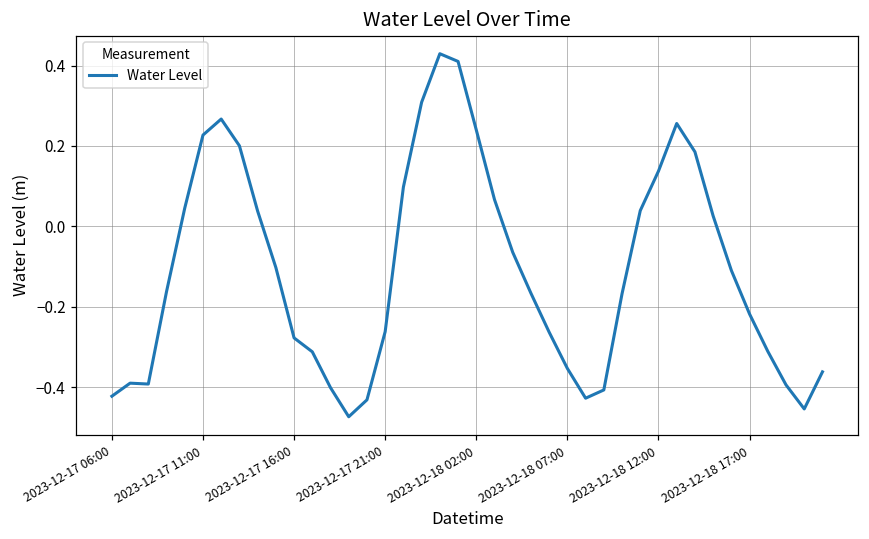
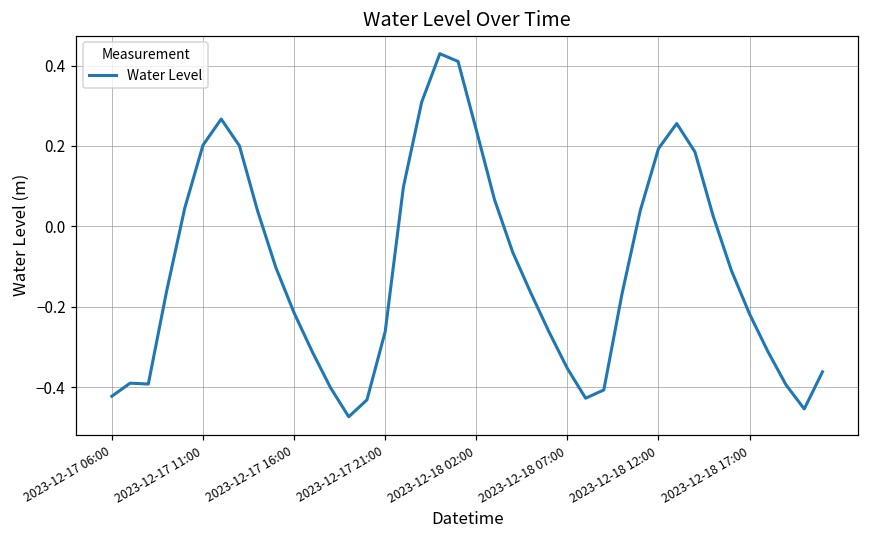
2023-12-17 11:00: 0.23 -> 0.20
2023-12-17 16:00: -0.28 -> -0.22
2023-12-18 12:00: 0.14 -> 0.19
